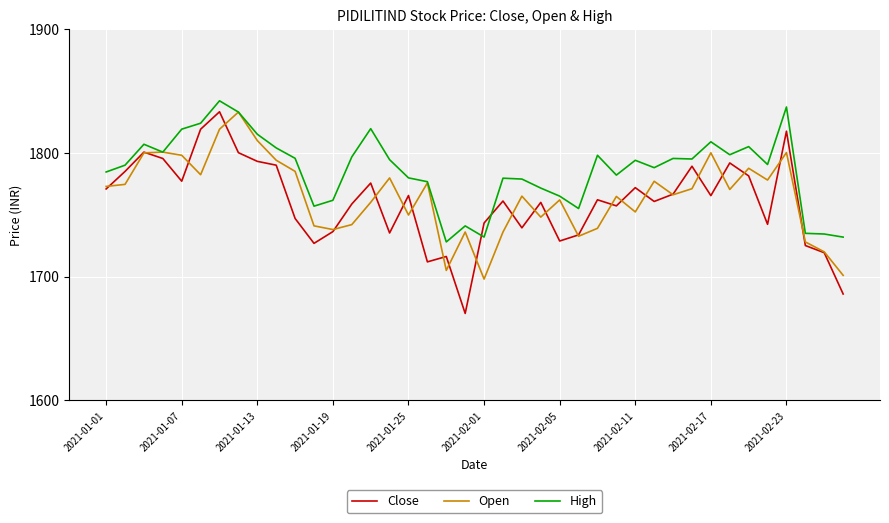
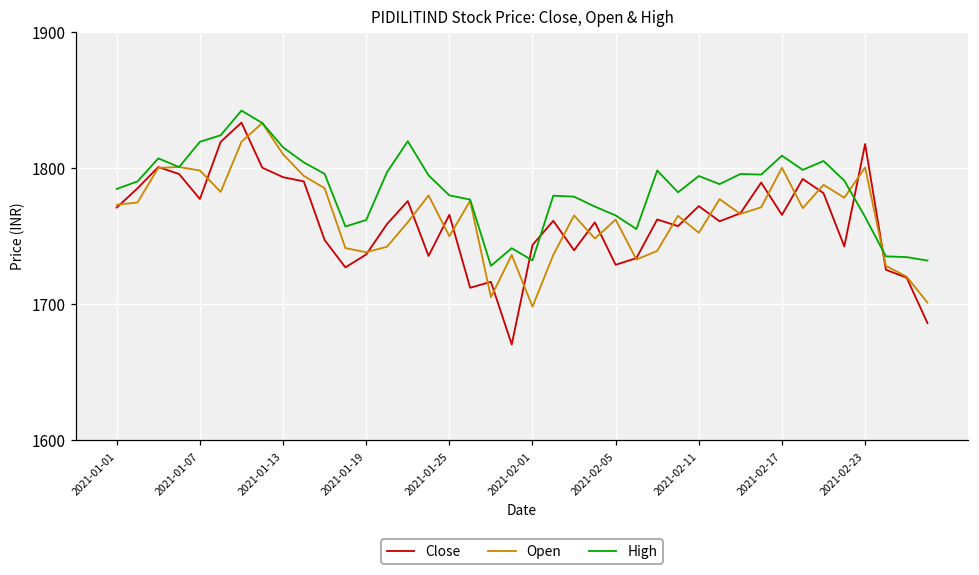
High, 2021-02-23: 1837 -> 1764
